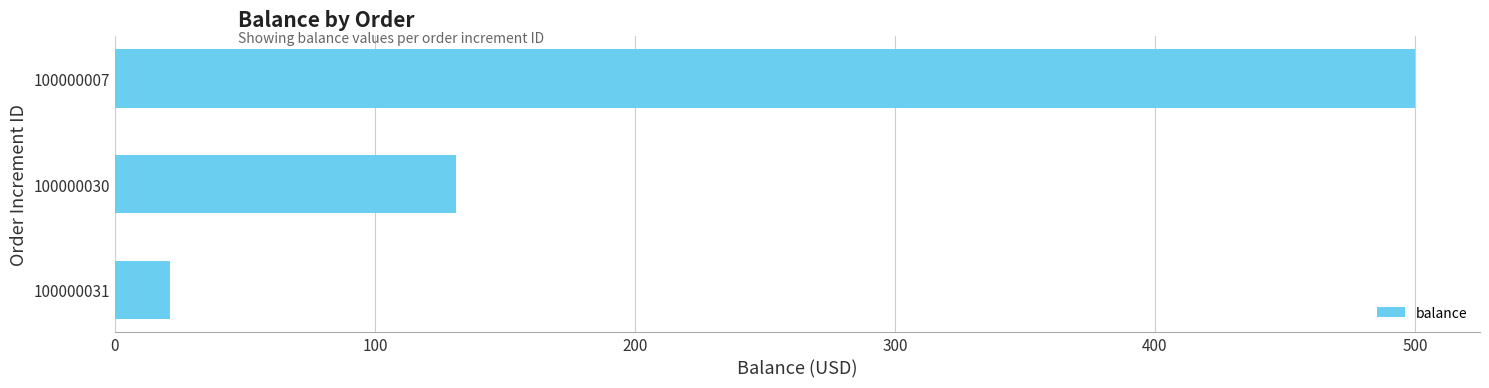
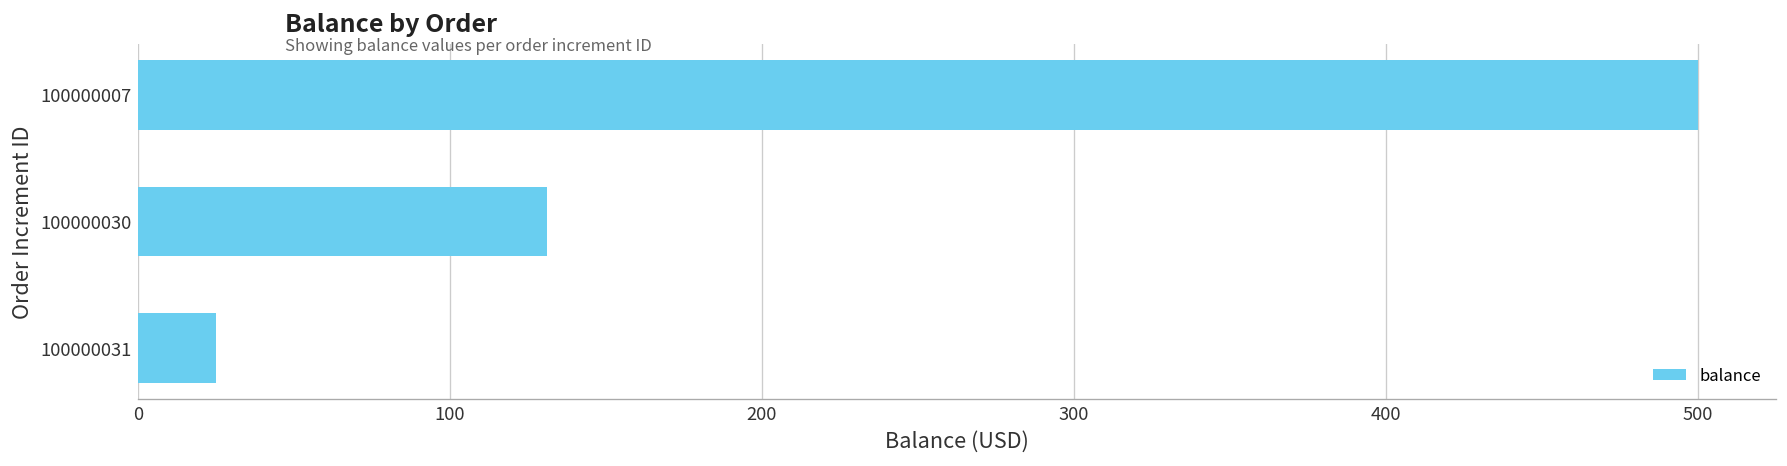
100000031: 21 -> 25
